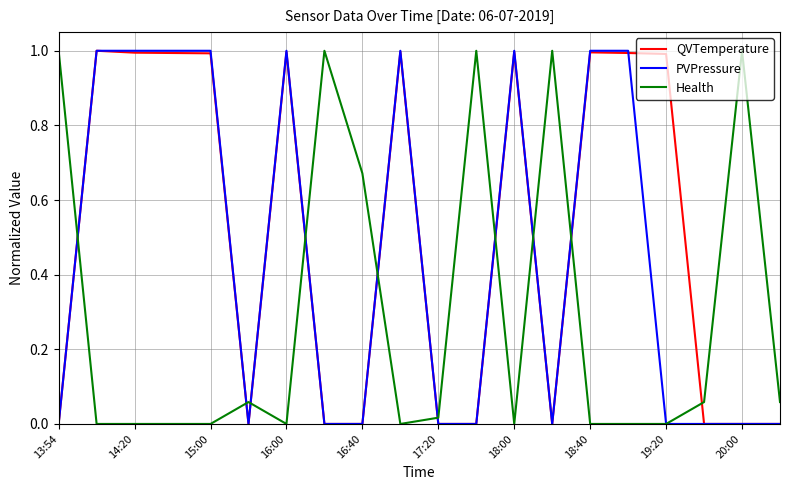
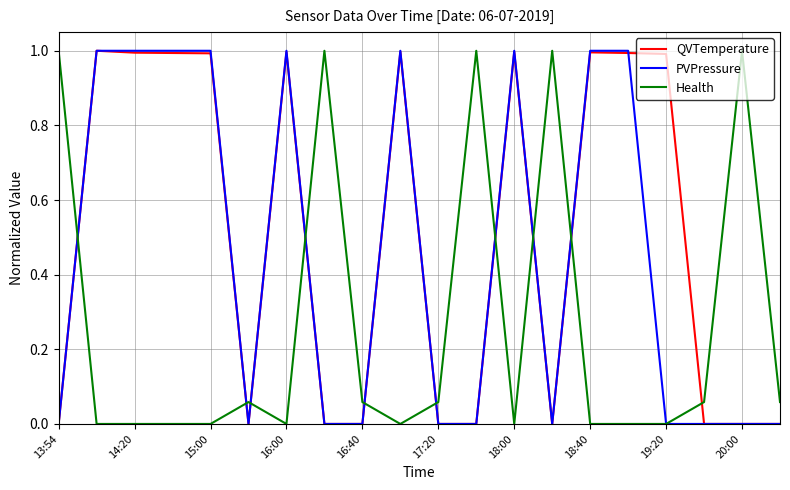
Health, 16:40: 0.67 -> 0.06
Health, 17:20: 0.02 -> 0.06
